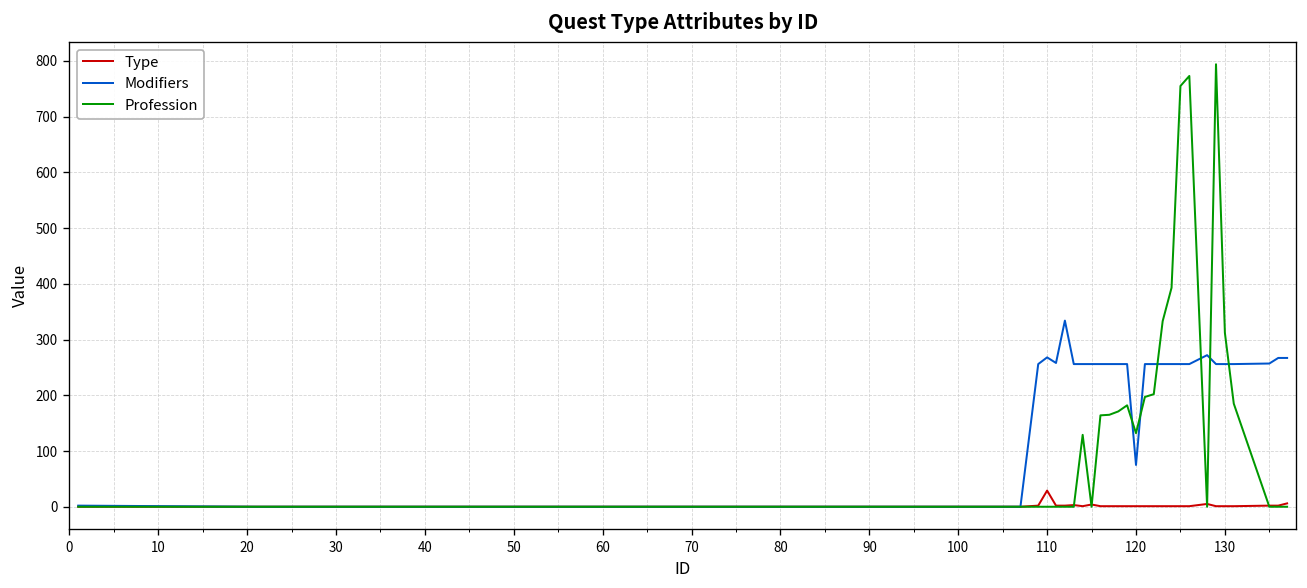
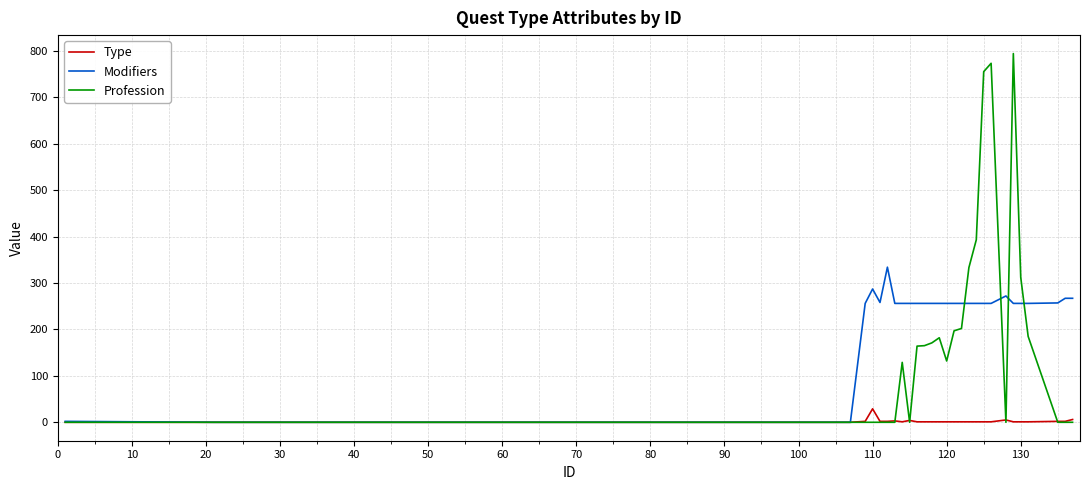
Modifiers, 110: 270 -> 290
Modifiers, 120: 80 -> 260
